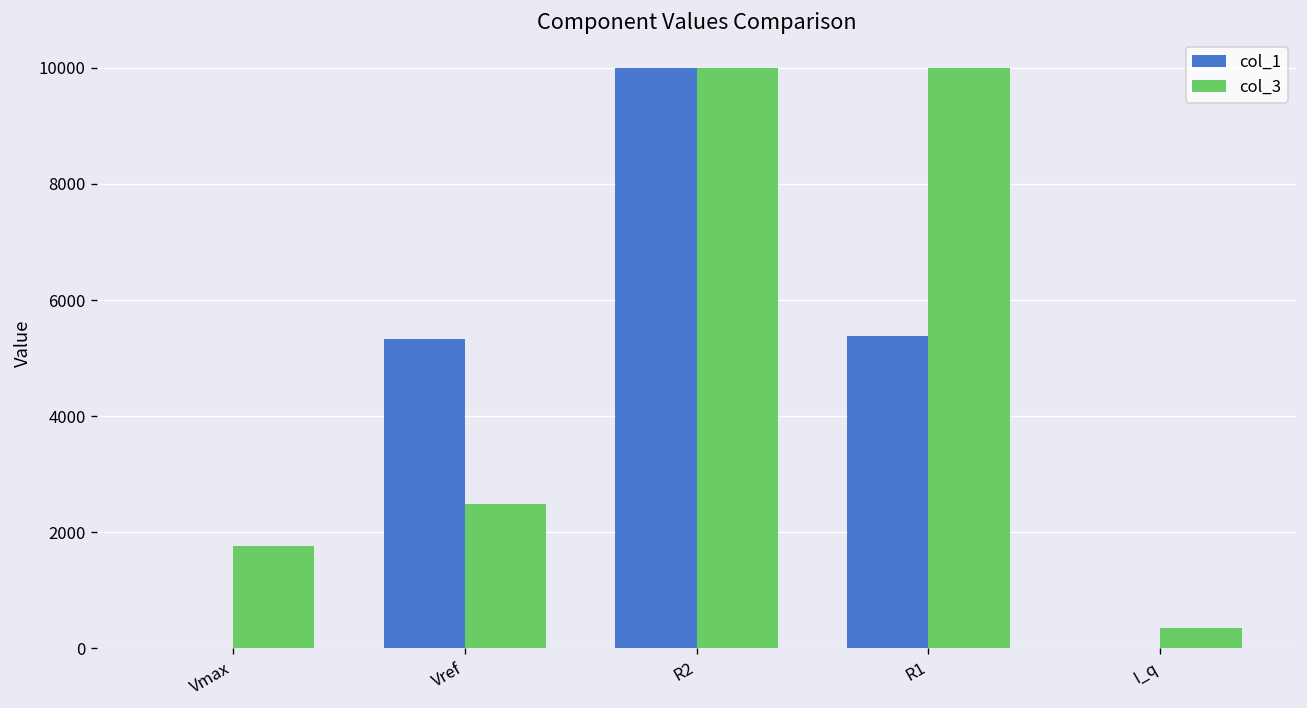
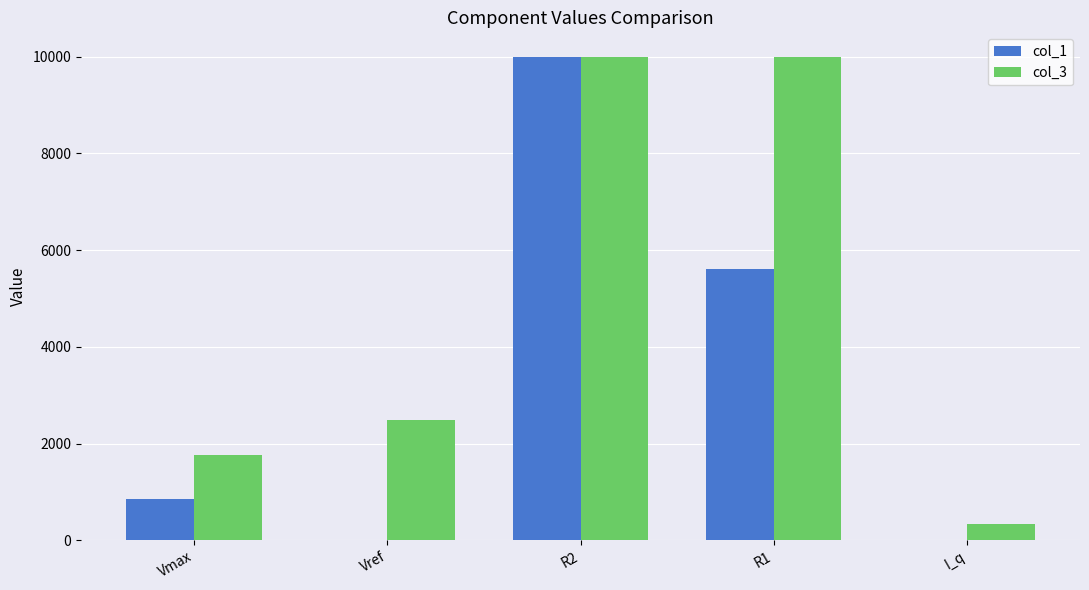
col_1, Vmax: 0 -> 900
col_1, Vref: 5300 -> 0
col_1, R1: 5400 -> 5600
